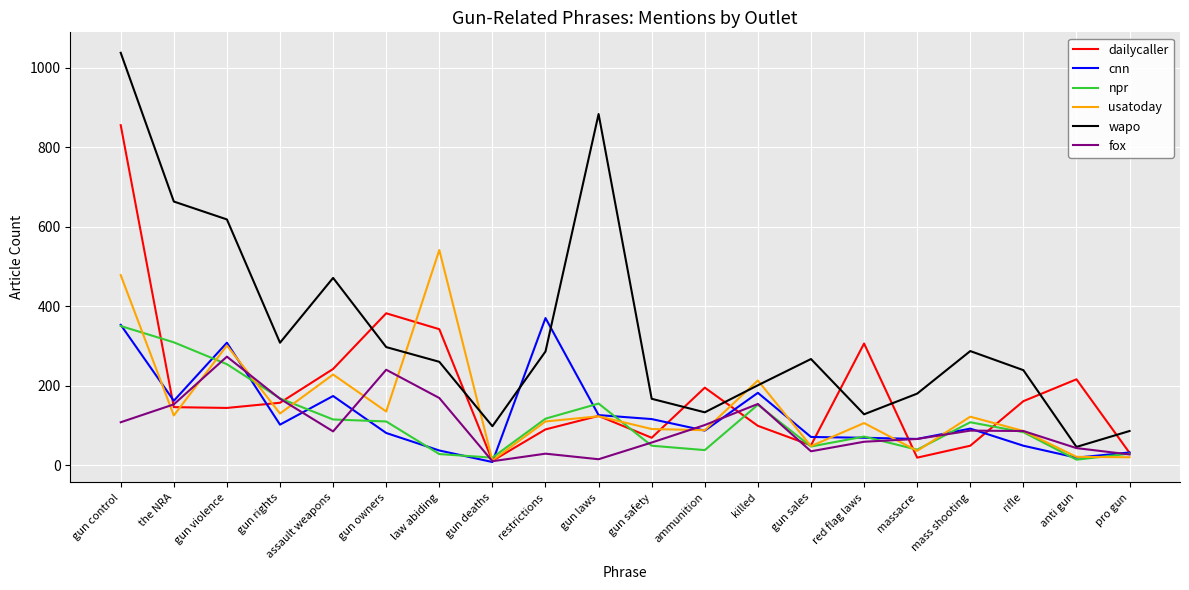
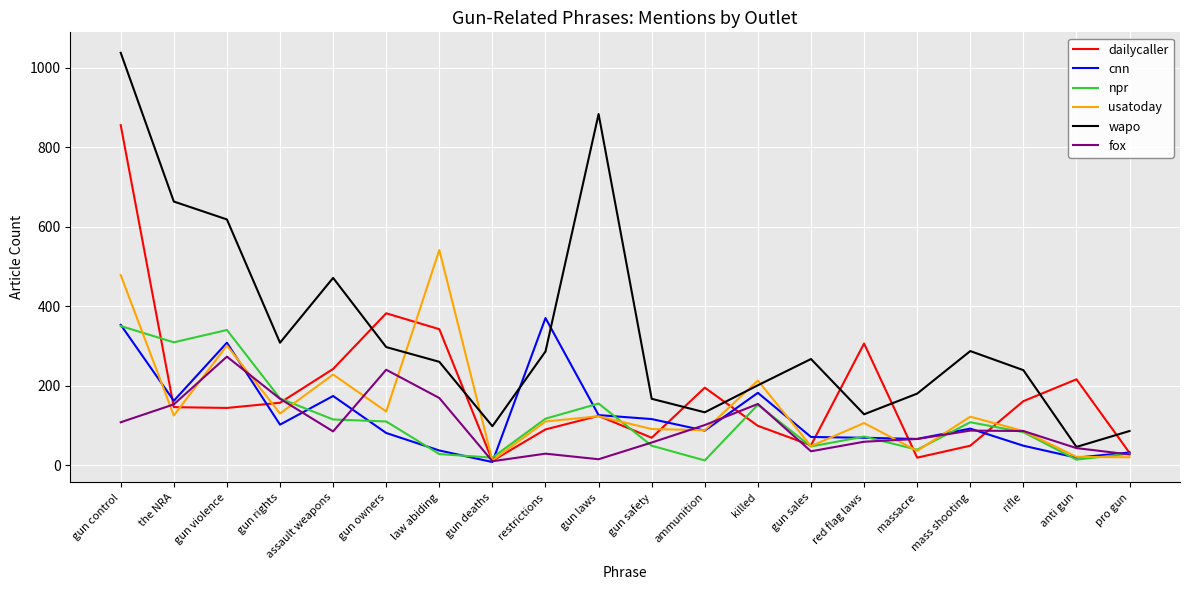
npr, gun violence: 250 -> 340
npr, ammunition: 40 -> 10
